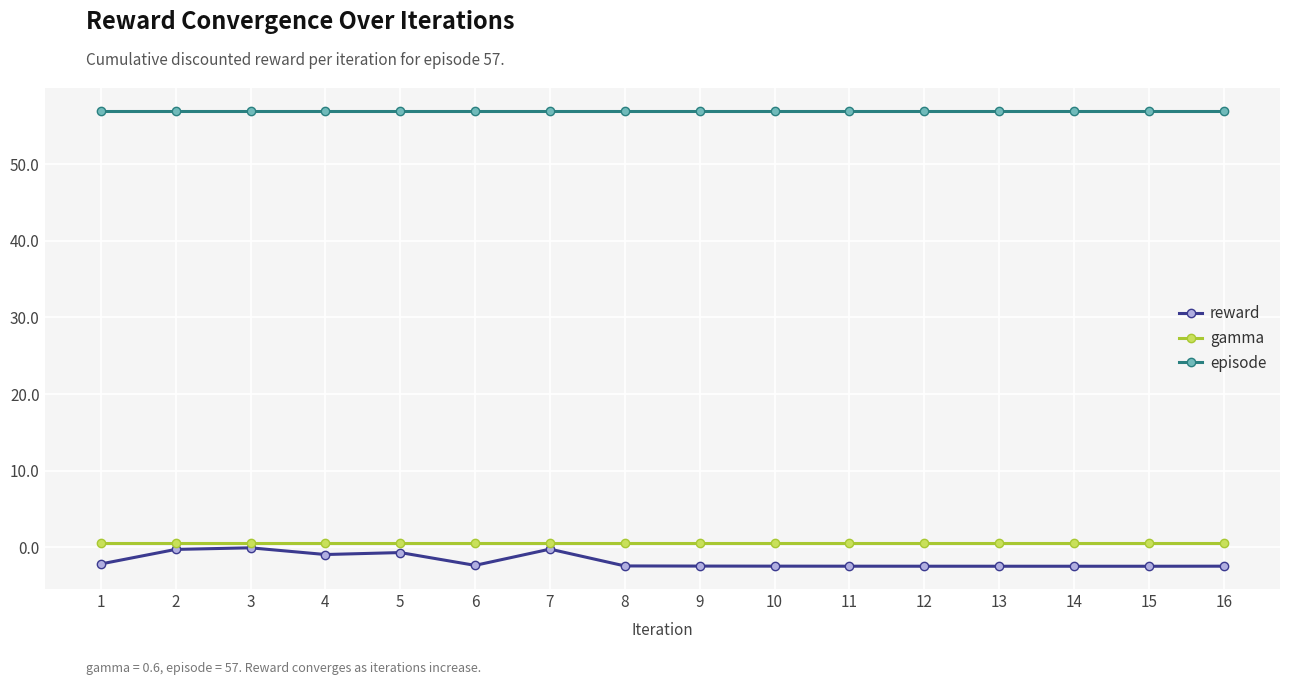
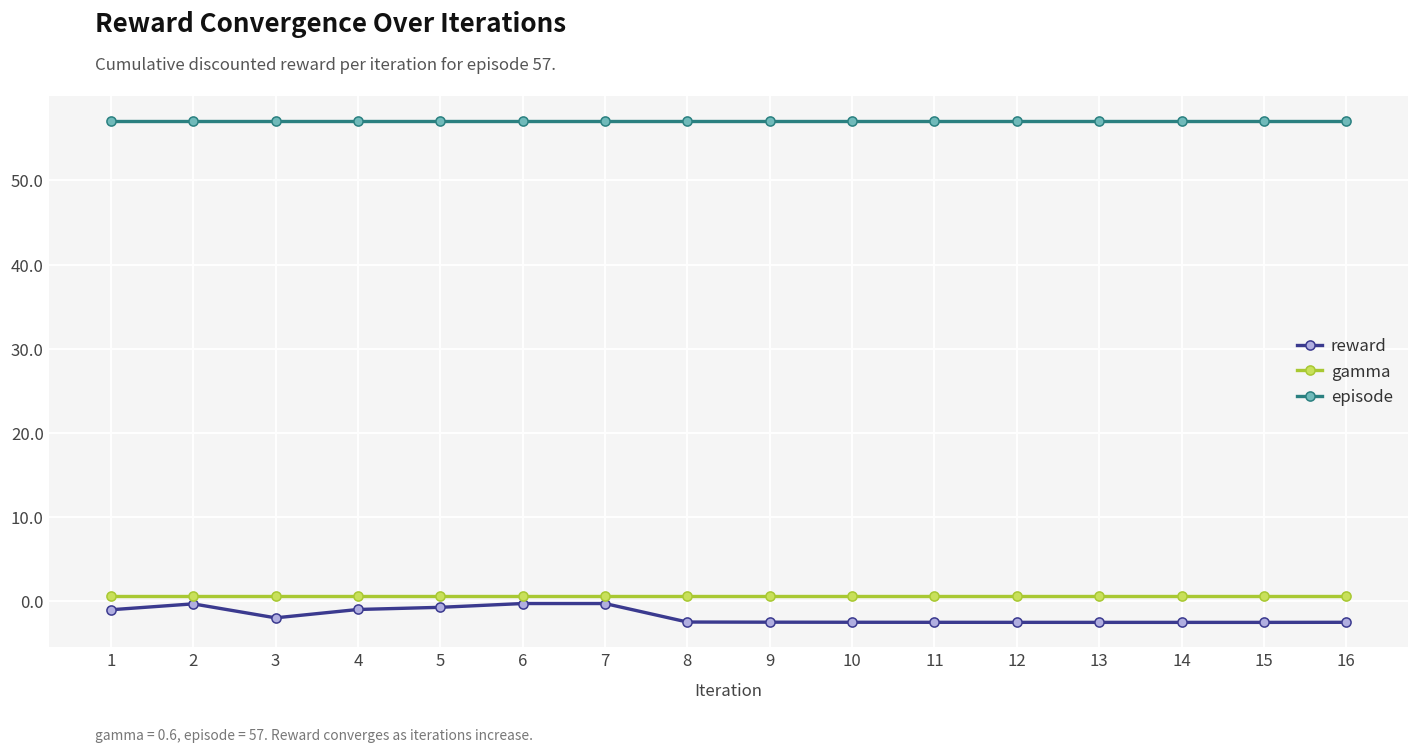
reward, 1: -2 -> -1
reward, 3: 0 -> -2
reward, 6: -2 -> 0
